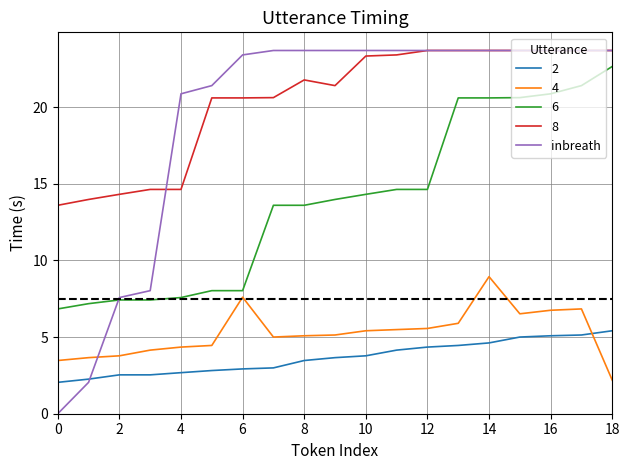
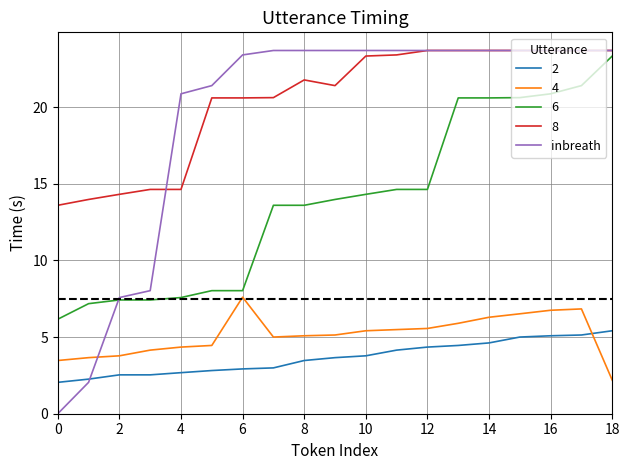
6, 0: 6.8 -> 6.2
4, 14: 8.9 -> 6.3
6, 18: 22.6 -> 23.3
